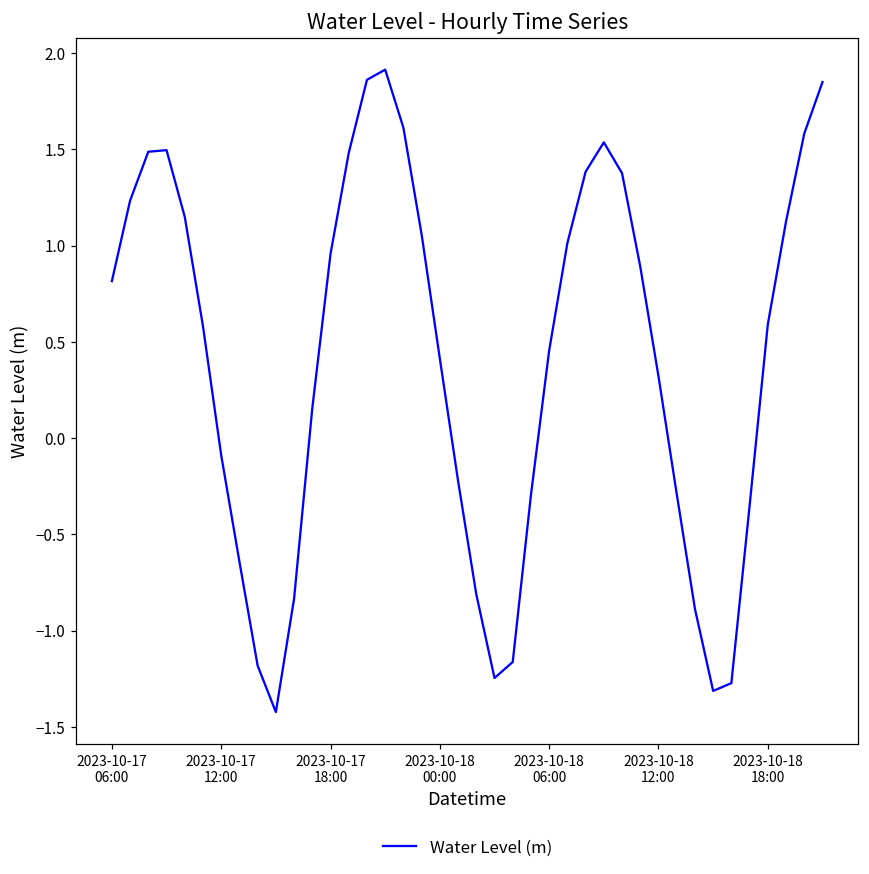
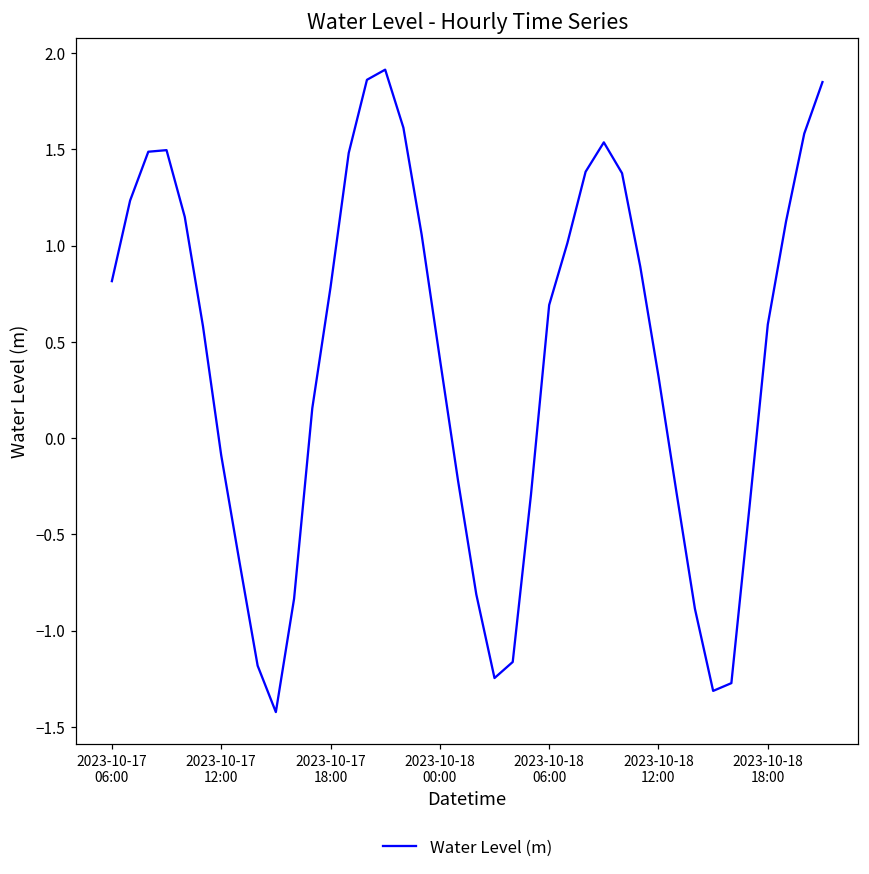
2023-10-17 18:00: 0.96 -> 0.78
2023-10-18 06:00: 0.45 -> 0.69
